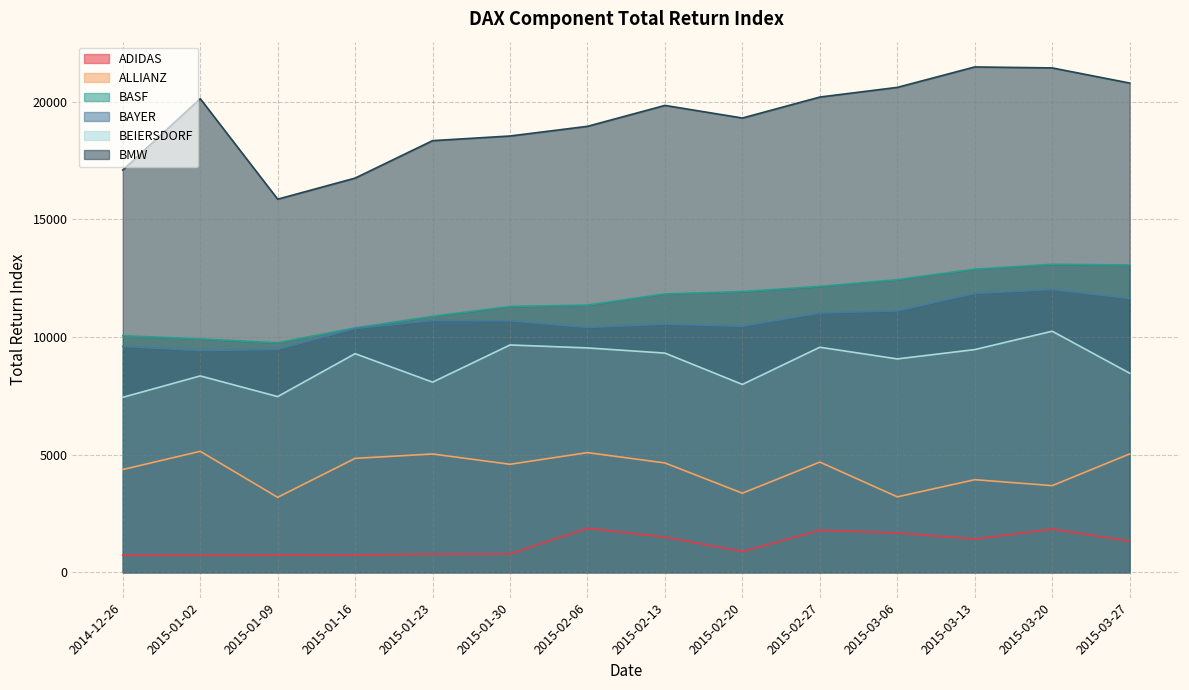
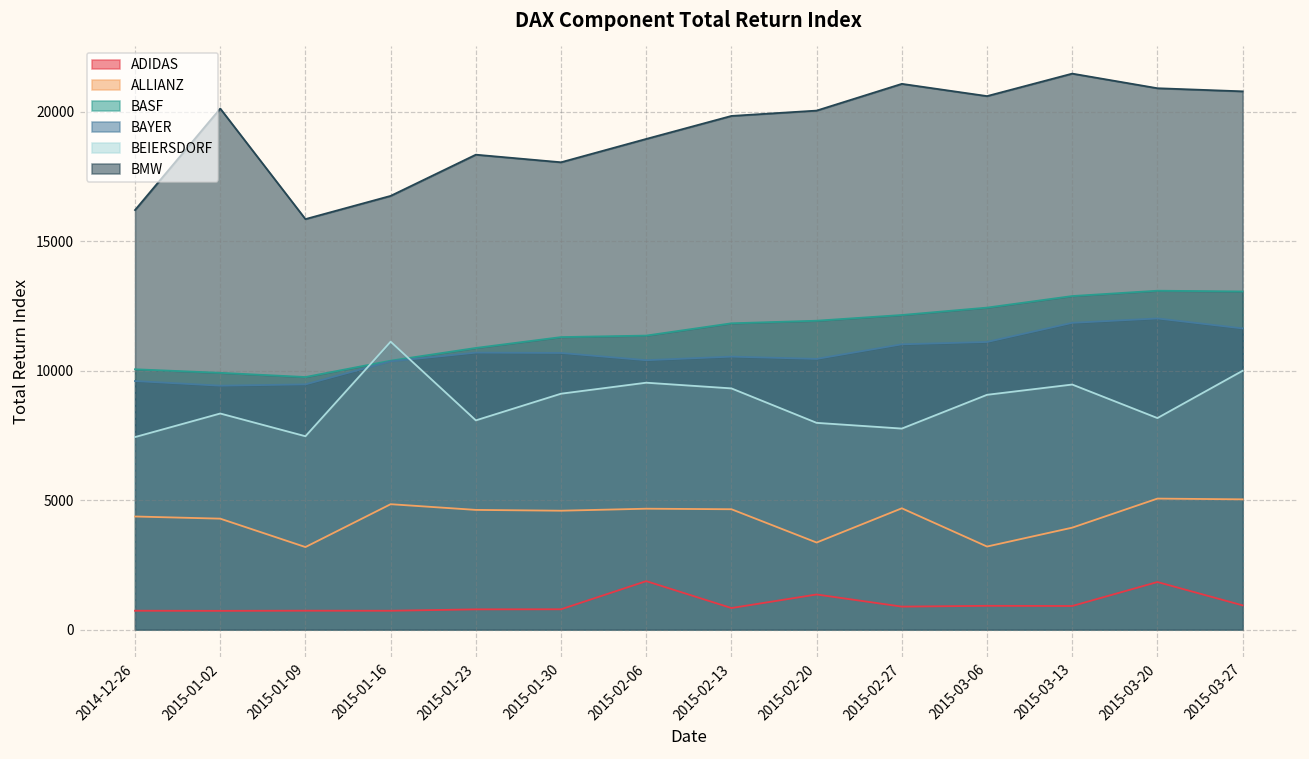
BMW, 2014-12-26: 17100 -> 16200
ALLIANZ, 2015-01-02: 5100 -> 4300
BEIERSDORF, 2015-01-16: 9300 -> 11100
ALLIANZ, 2015-01-23: 5000 -> 4600
BEIERSDORF, 2015-01-30: 9700 -> 9100
BMW, 2015-01-30: 18500 -> 18100
ALLIANZ, 2015-02-06: 5100 -> 4700
ADIDAS, 2015-02-13: 1500 -> 800
ADIDAS, 2015-02-20: 900 -> 1400
BMW, 2015-02-20: 19300 -> 20100
ADIDAS, 2015-02-27: 1800 -> 900
BEIERSDORF, 2015-02-27: 9600 -> 7800
BMW, 2015-02-27: 20200 -> 21100
ADIDAS, 2015-03-06: 1700 -> 900
ADIDAS, 2015-03-13: 1400 -> 900
ALLIANZ, 2015-03-20: 3700 -> 5100
BEIERSDORF, 2015-03-20: 10200 -> 8200
BMW, 2015-03-20: 21400 -> 20900
ADIDAS, 2015-03-27: 1300 -> 900
BEIERSDORF, 2015-03-27: 8500 -> 10000
